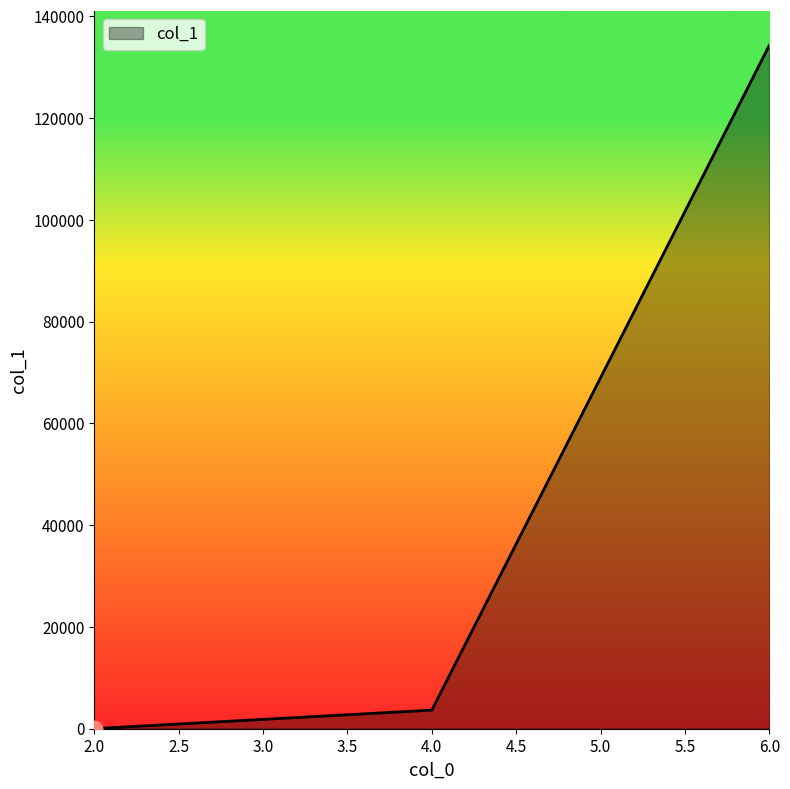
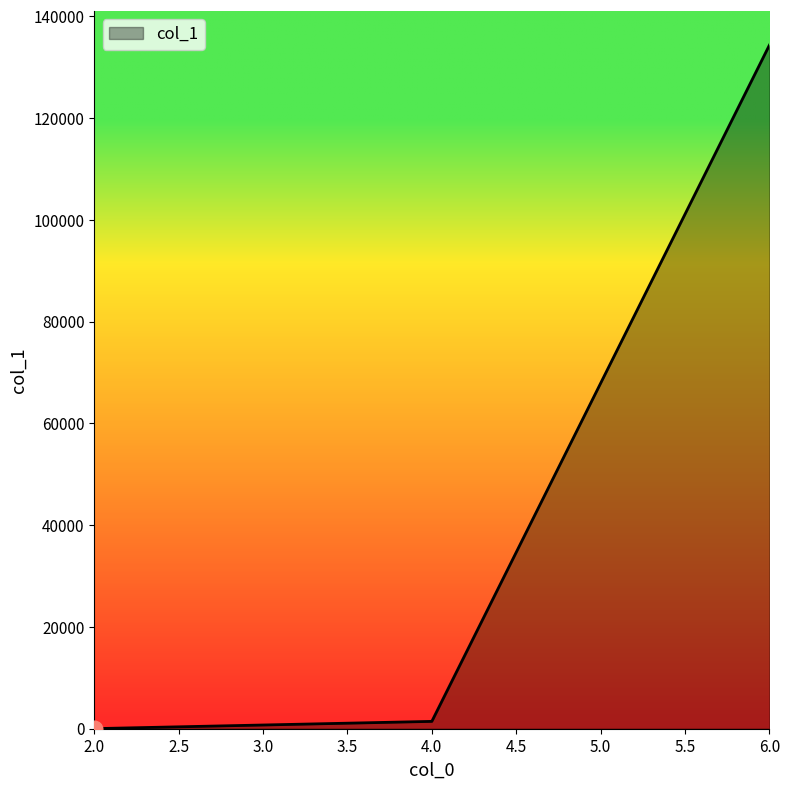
col_1, 4.0: 4000 -> 1000
